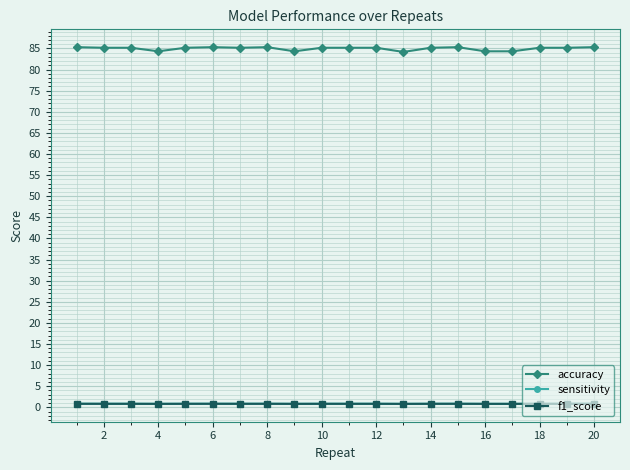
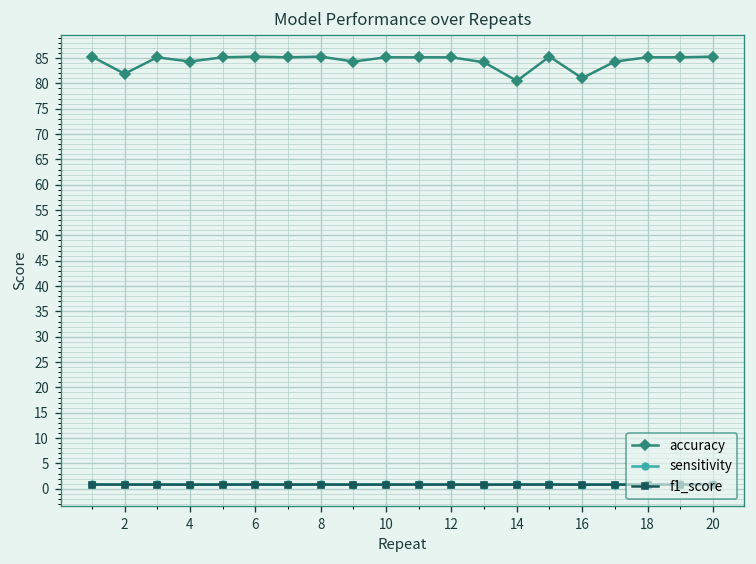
accuracy, 2: 85 -> 82
accuracy, 14: 85 -> 81
accuracy, 16: 84 -> 81
